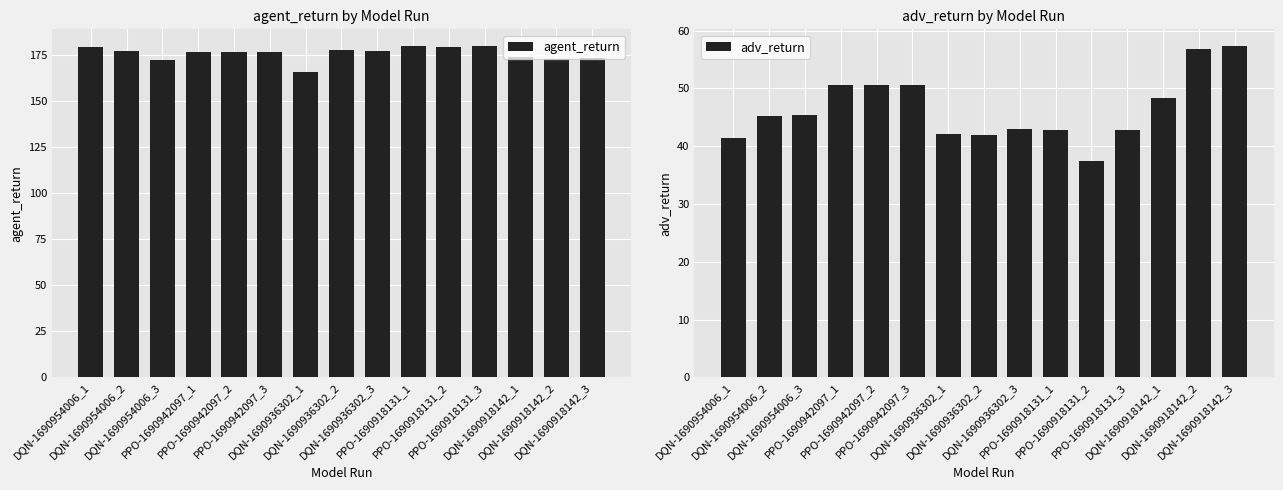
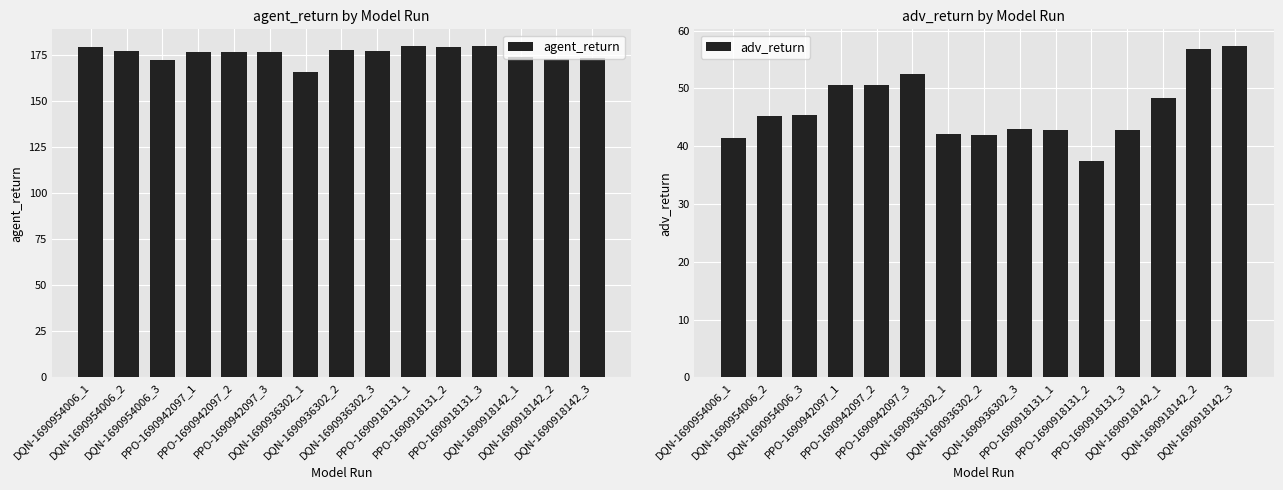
adv_return by Model Run, PPO-1690942097_3: 51 -> 52
